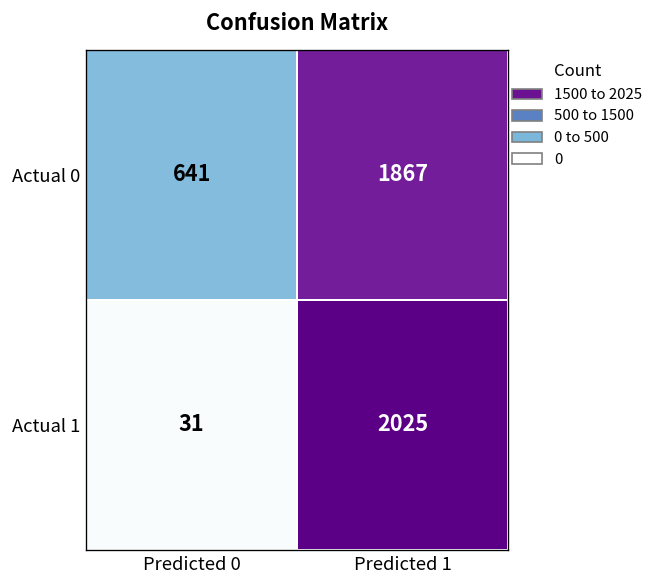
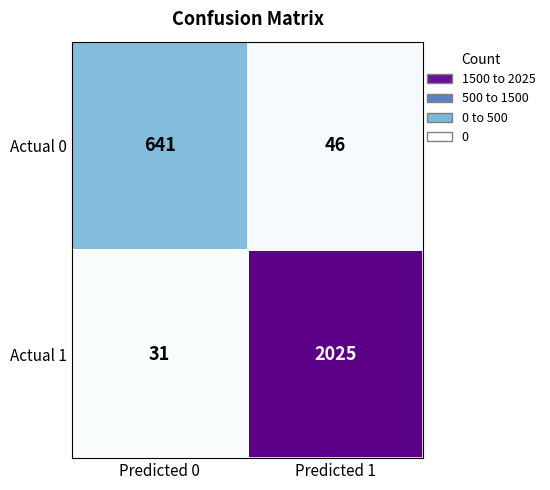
Actual 0, Predicted 1: 1867 -> 46
